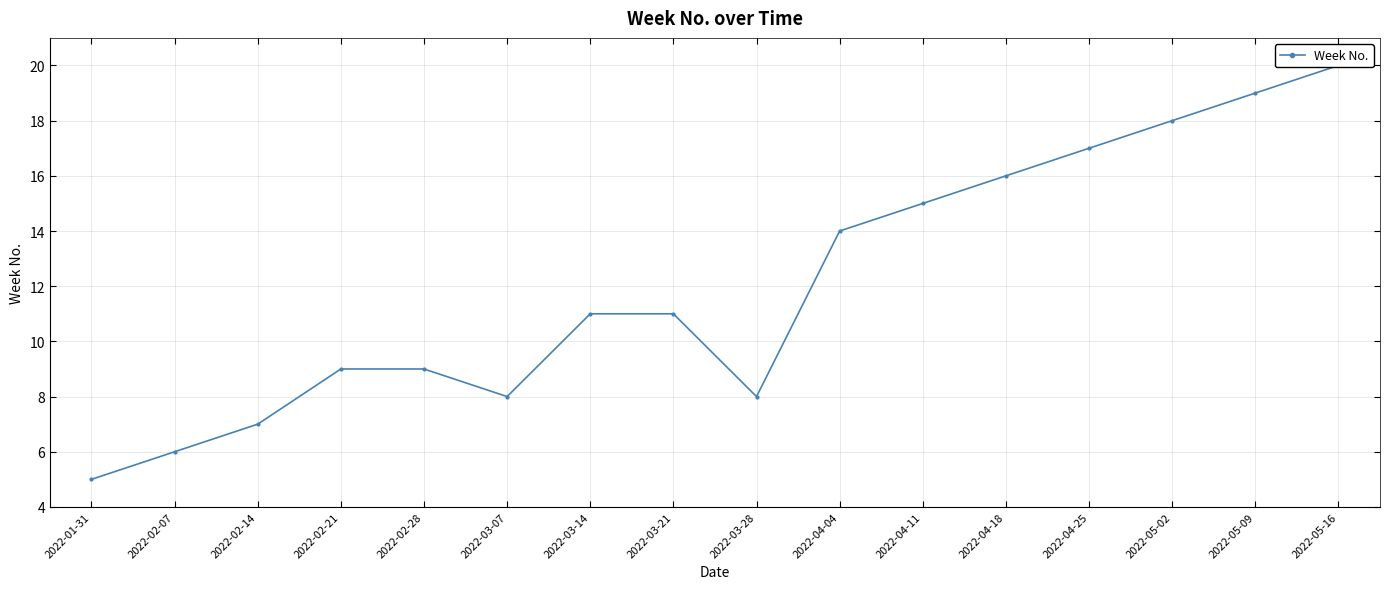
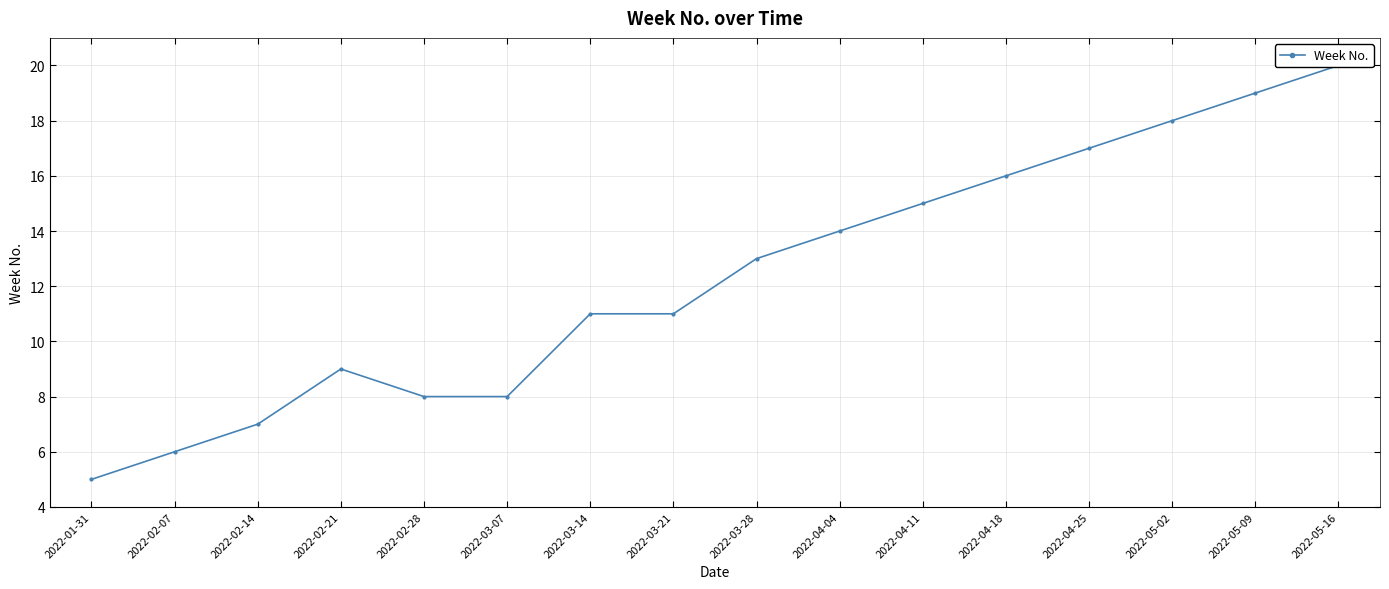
2022-02-28: 9 -> 8
2022-03-28: 8 -> 13
